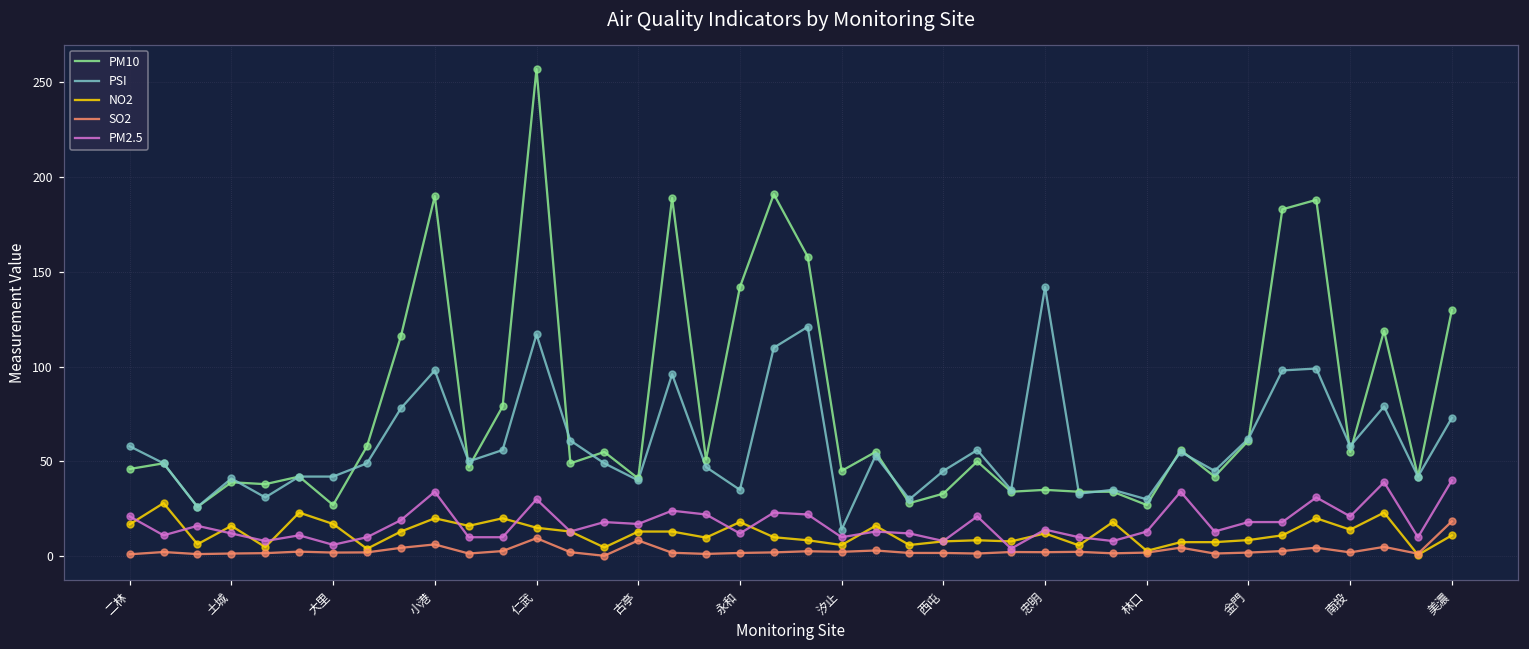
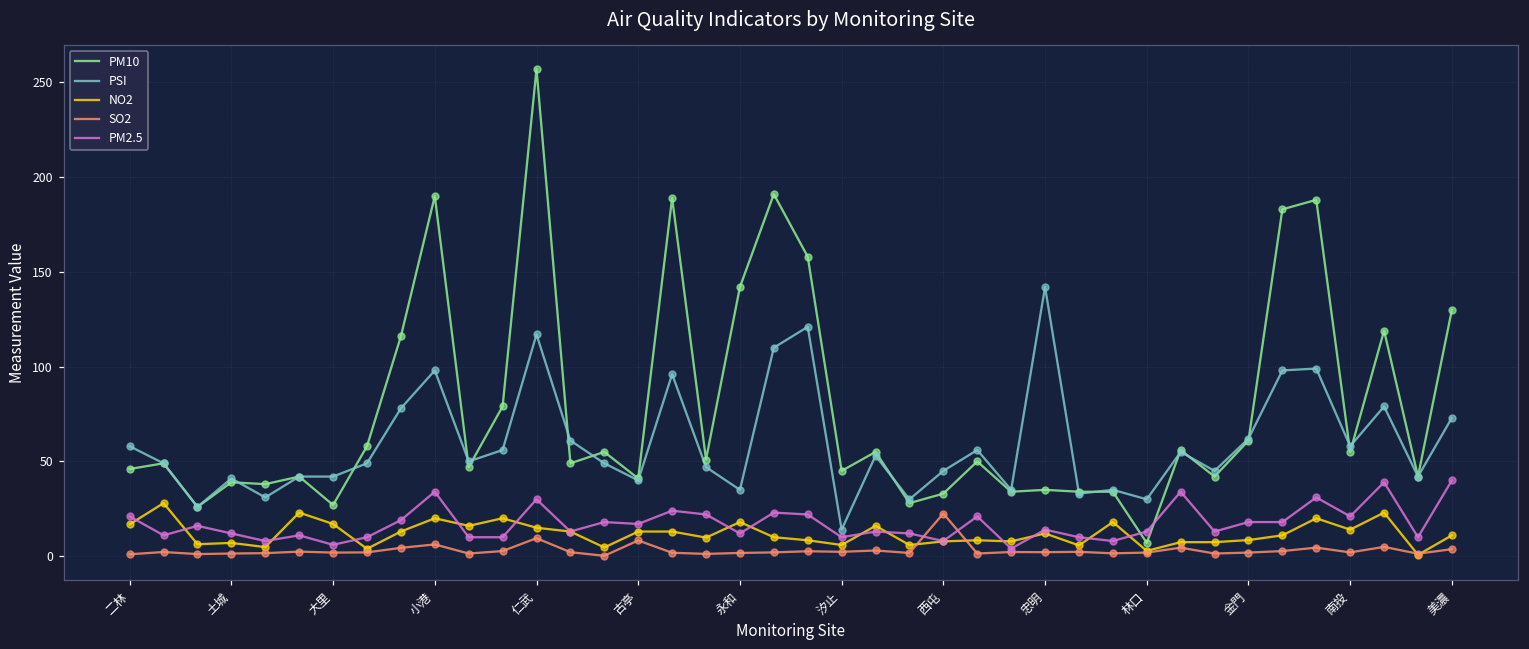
NO2, 土城: 16 -> 7
SO2, 西屯: 2 -> 23
PM10, 林口: 27 -> 7
SO2, 美濃: 18 -> 4
